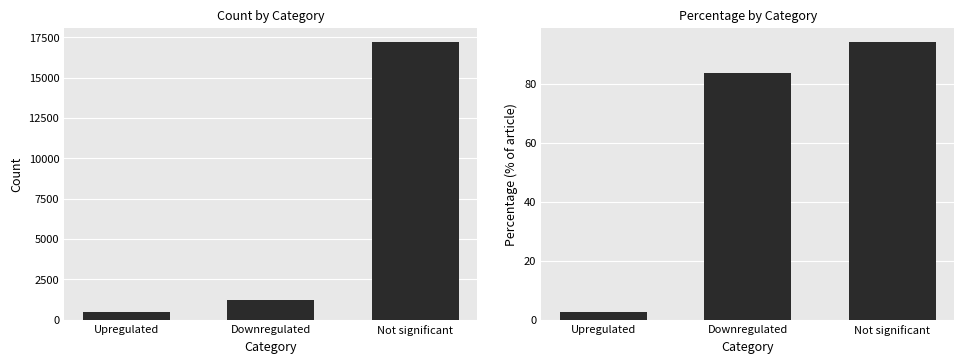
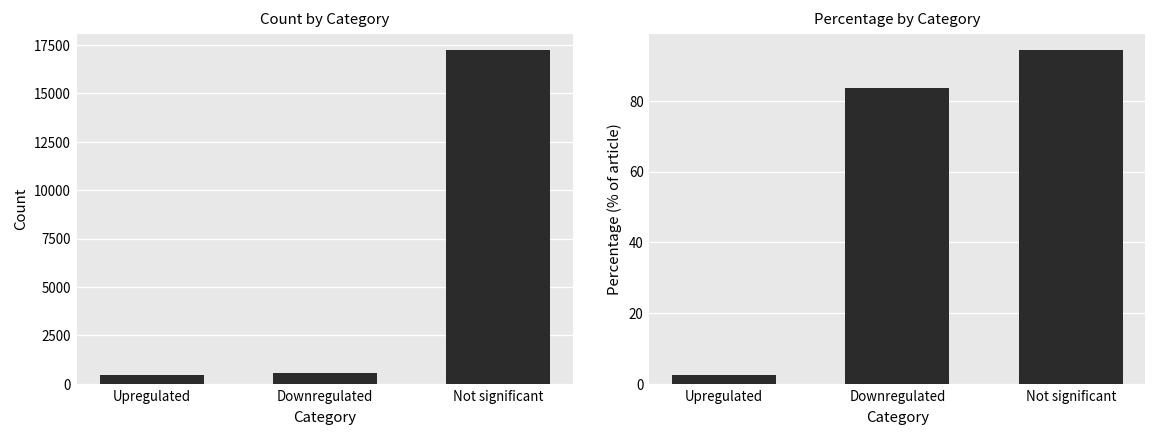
Count by Category, Downregulated: 1200 -> 600
